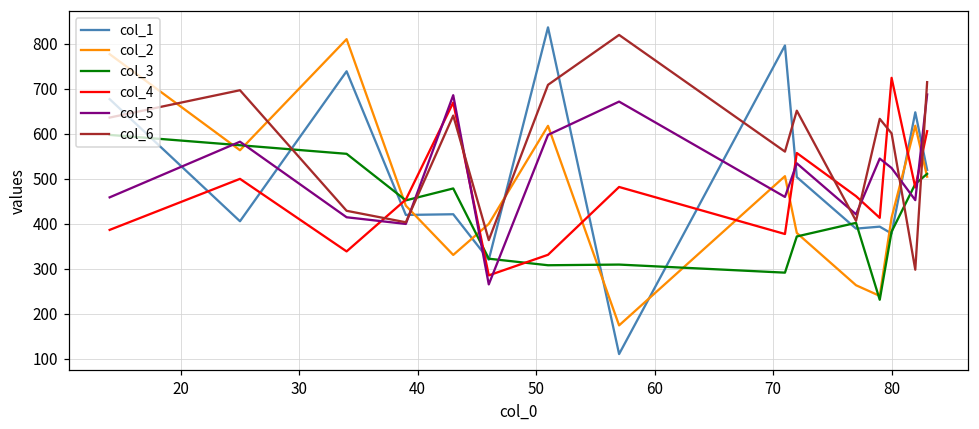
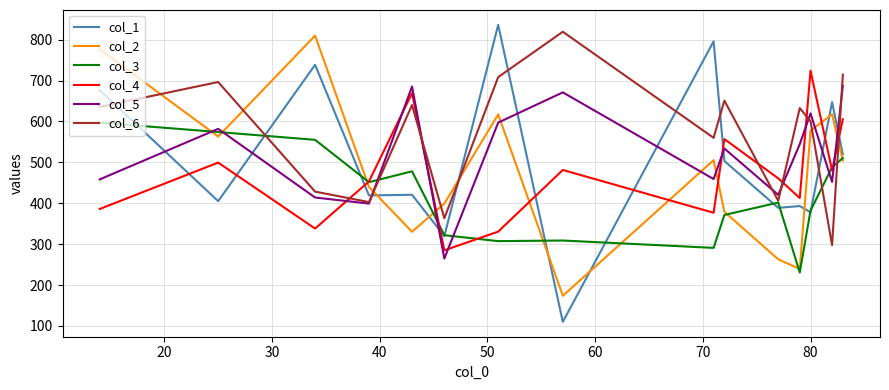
col_2, 80: 410 -> 580
col_5, 80: 520 -> 620
